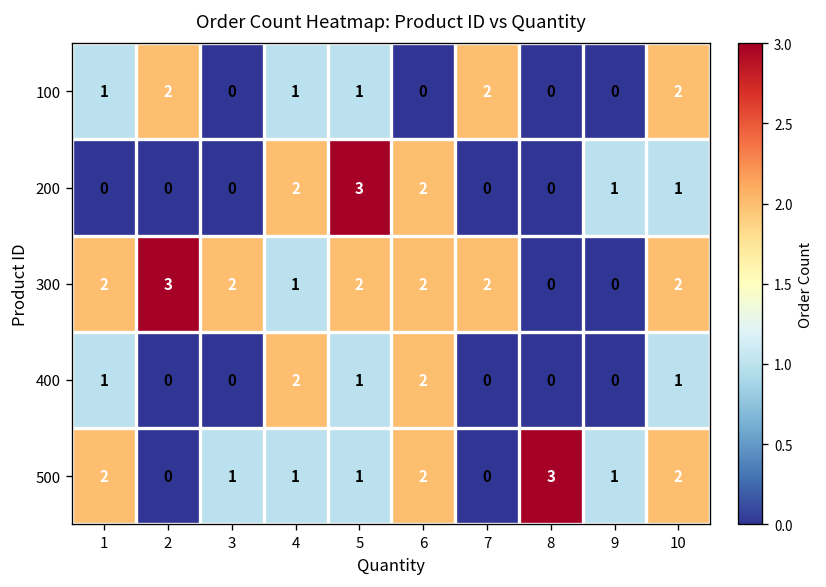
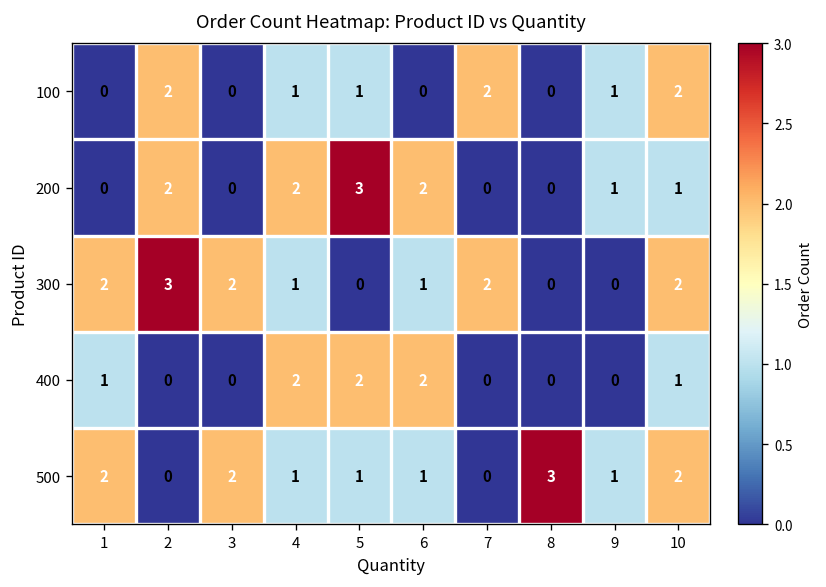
100, 1: 1 -> 0
100, 9: 0 -> 1
200, 2: 0 -> 2
300, 5: 2 -> 0
300, 6: 2 -> 1
400, 5: 1 -> 2
500, 3: 1 -> 2
500, 6: 2 -> 1
